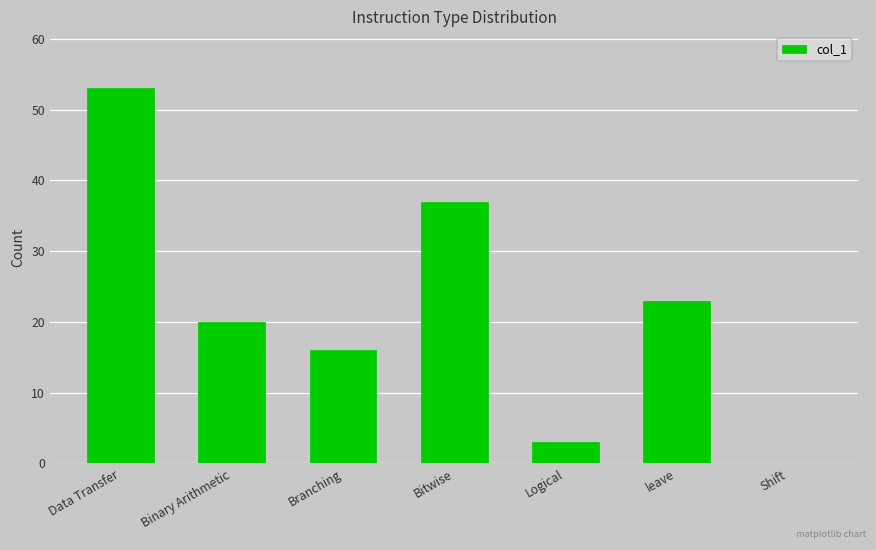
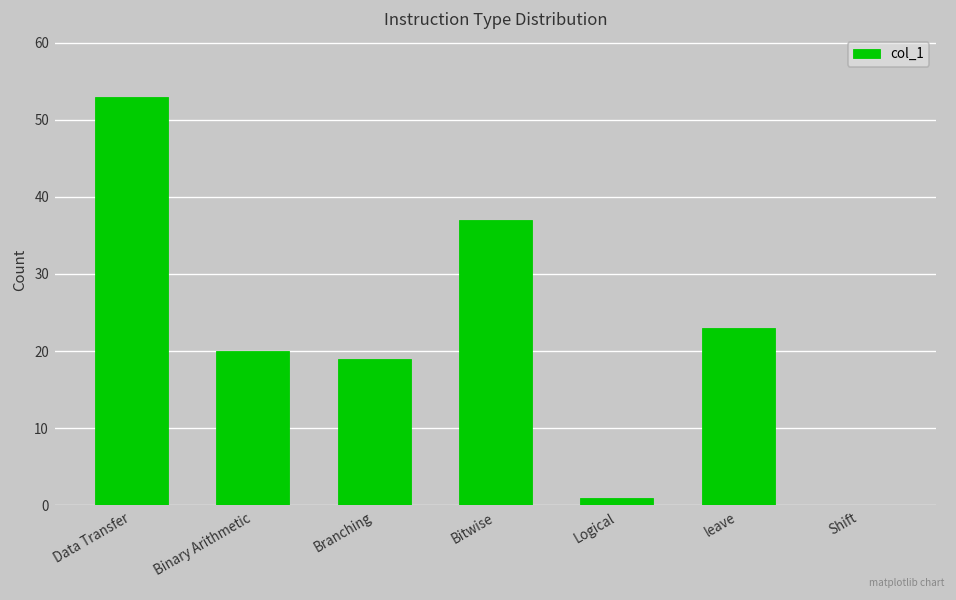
Branching: 16 -> 19
Logical: 3 -> 1
